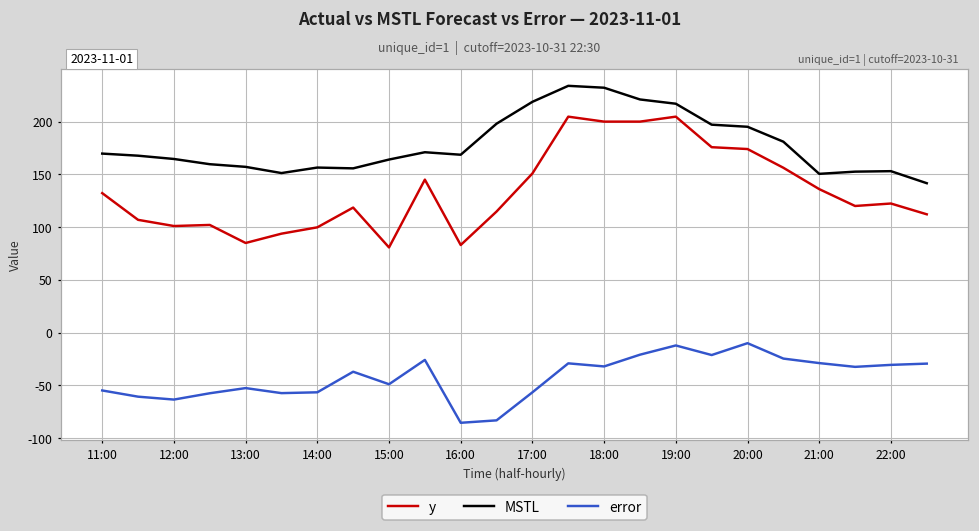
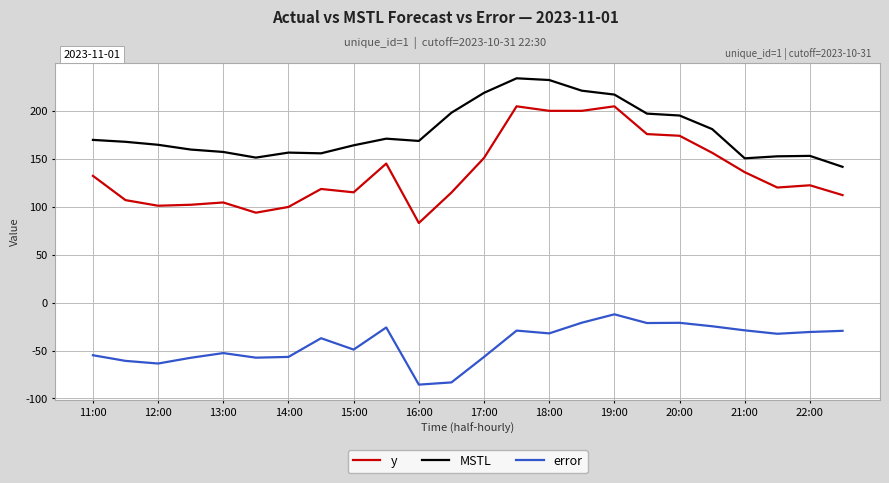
y, 13:00: 80 -> 100
y, 15:00: 80 -> 120
error, 20:00: -10 -> -20
